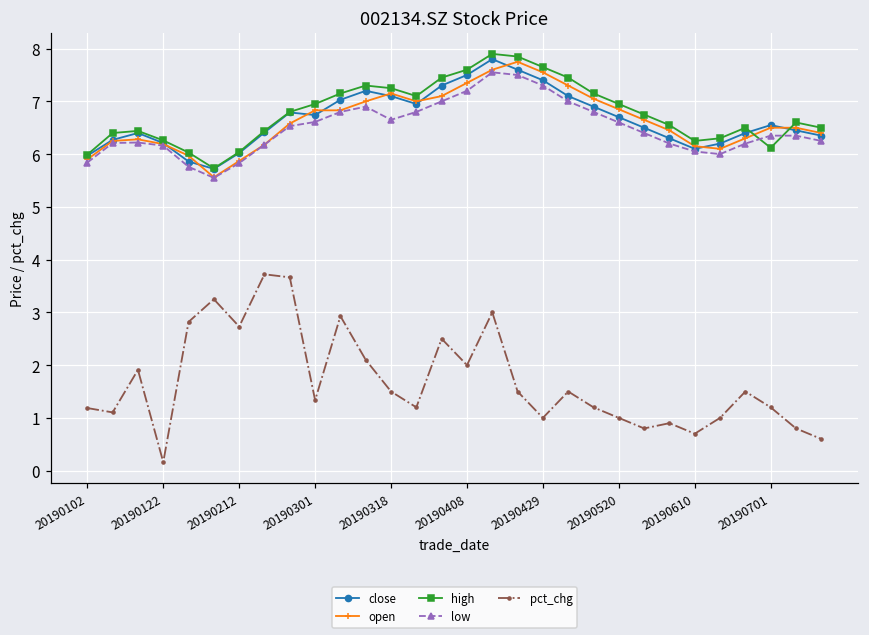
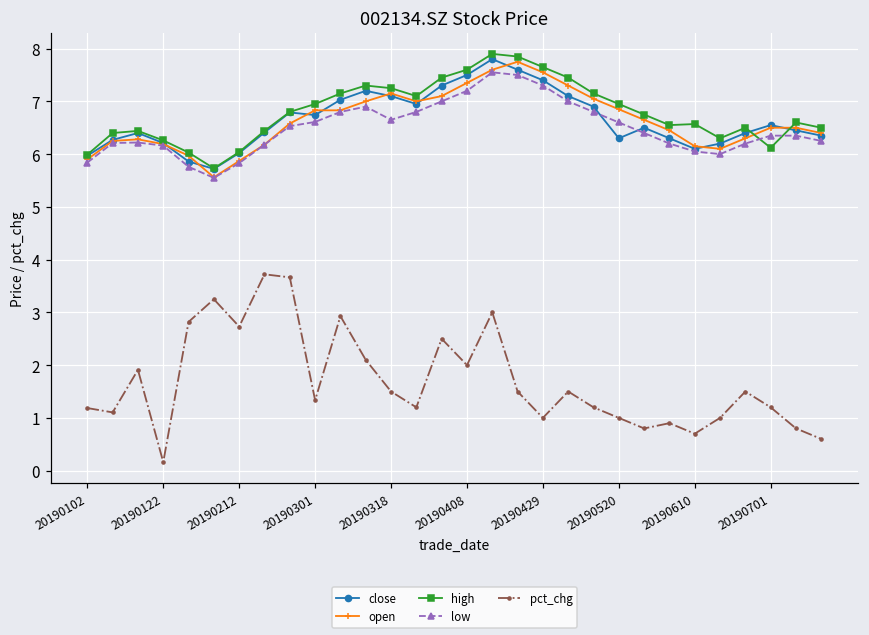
close, 20190520: 6.7 -> 6.3
high, 20190610: 6.3 -> 6.6
